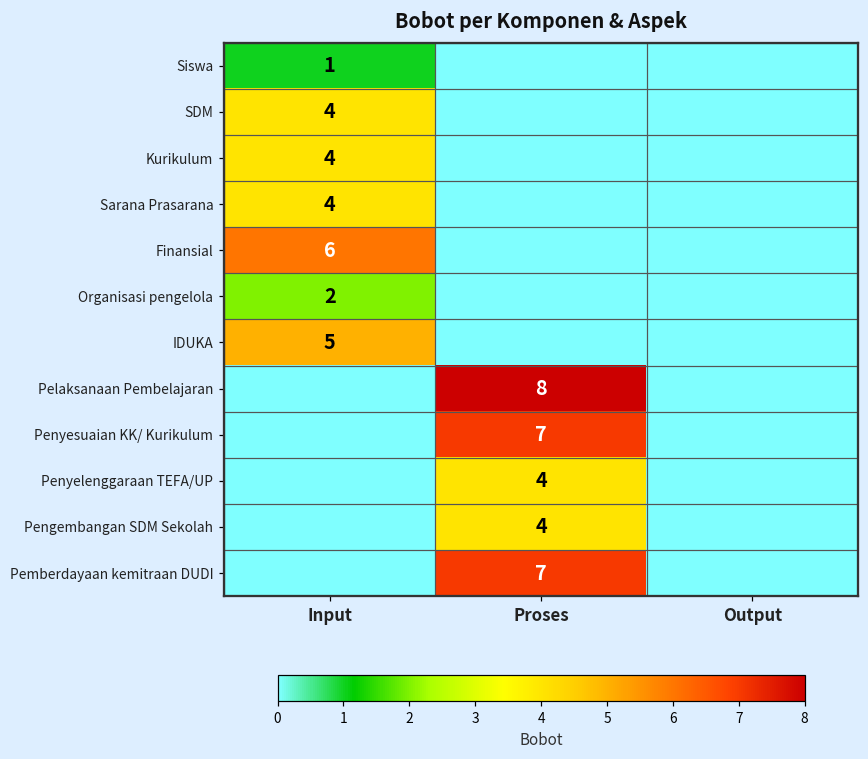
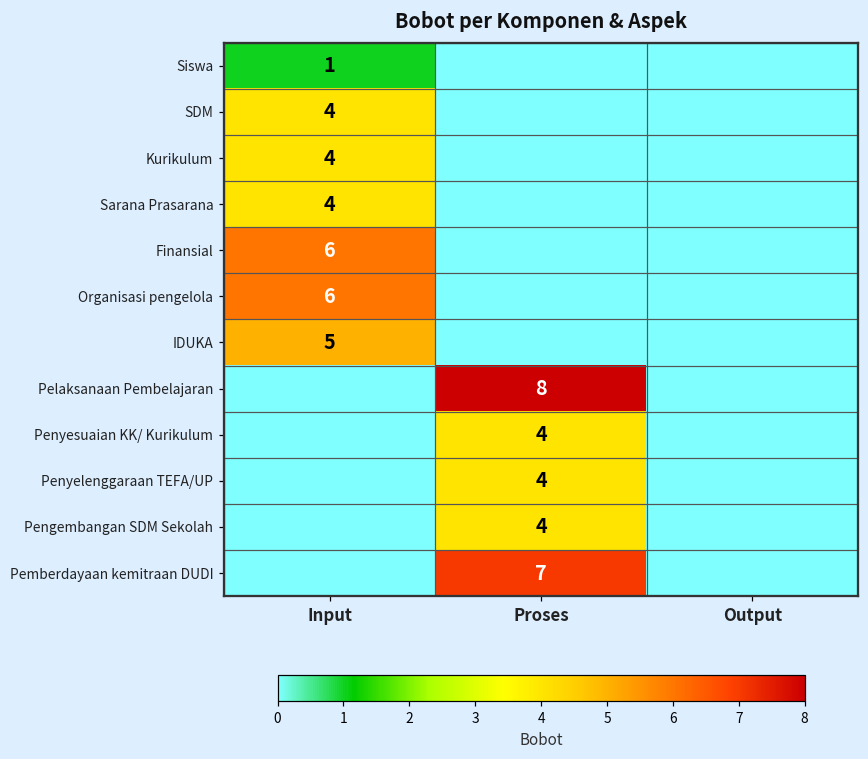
Organisasi pengelola, Input: 2 -> 6
Penyesuaian KK/ Kurikulum, Proses: 7 -> 4
